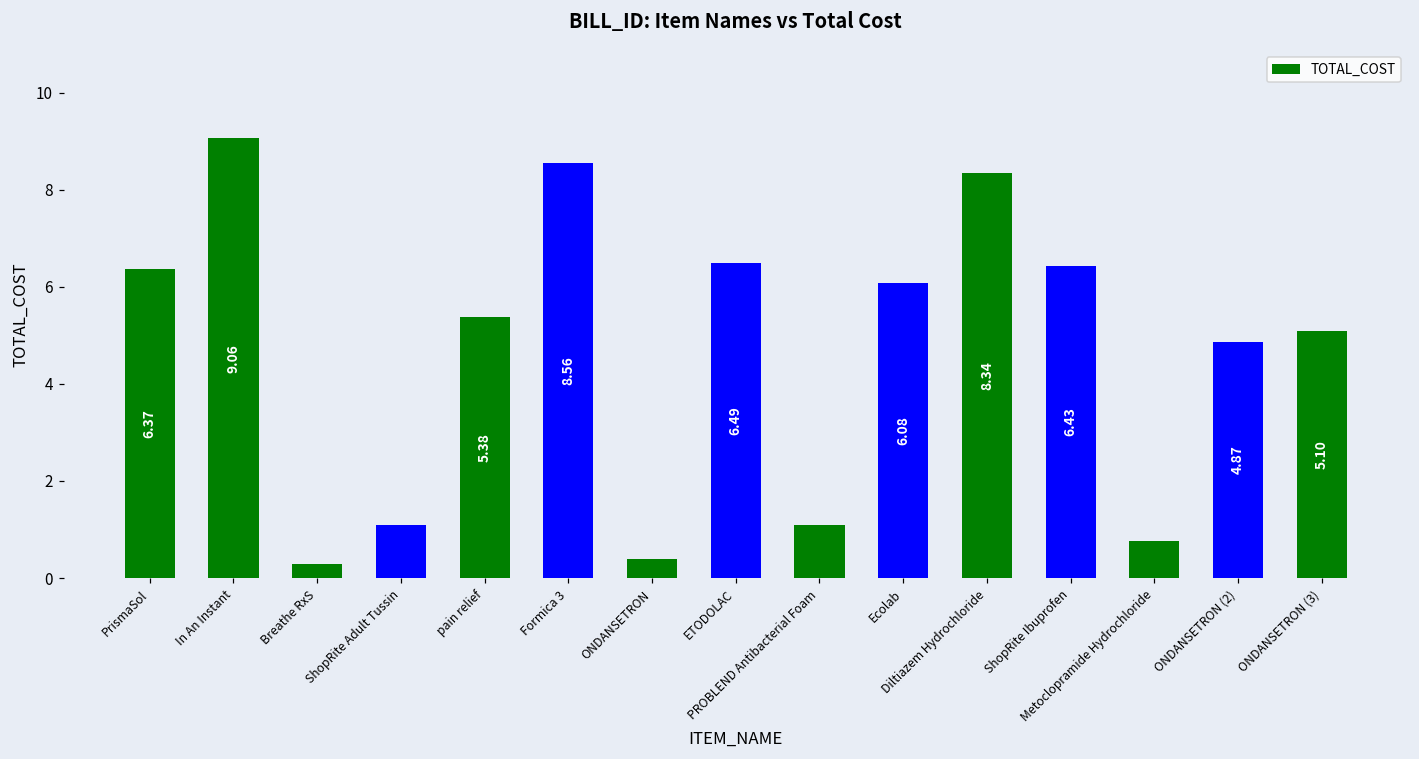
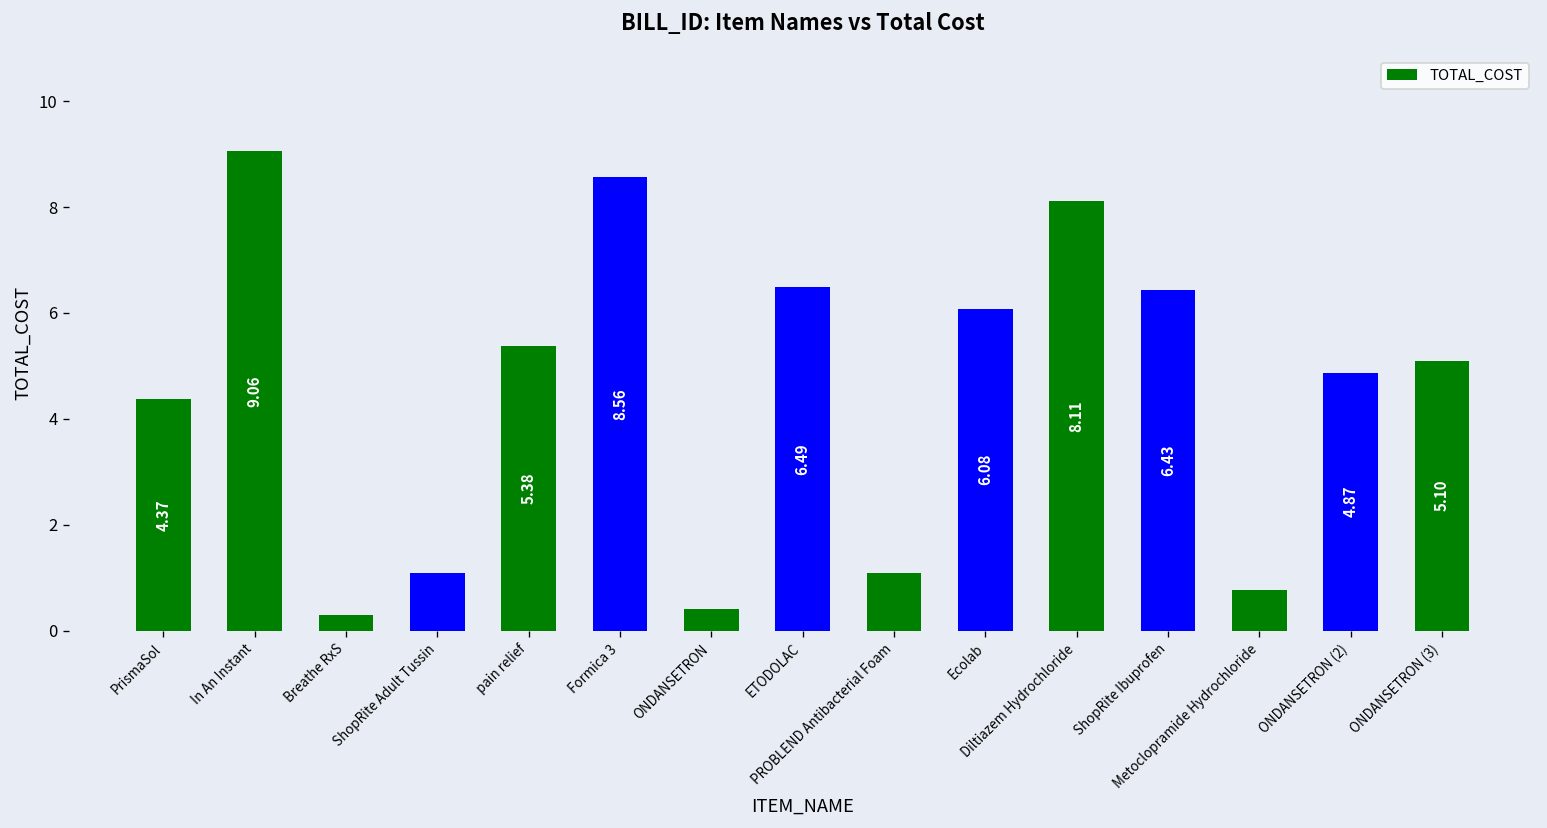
PrismaSol: 6.37 -> 4.37
Diltiazem Hydrochloride: 8.34 -> 8.11
